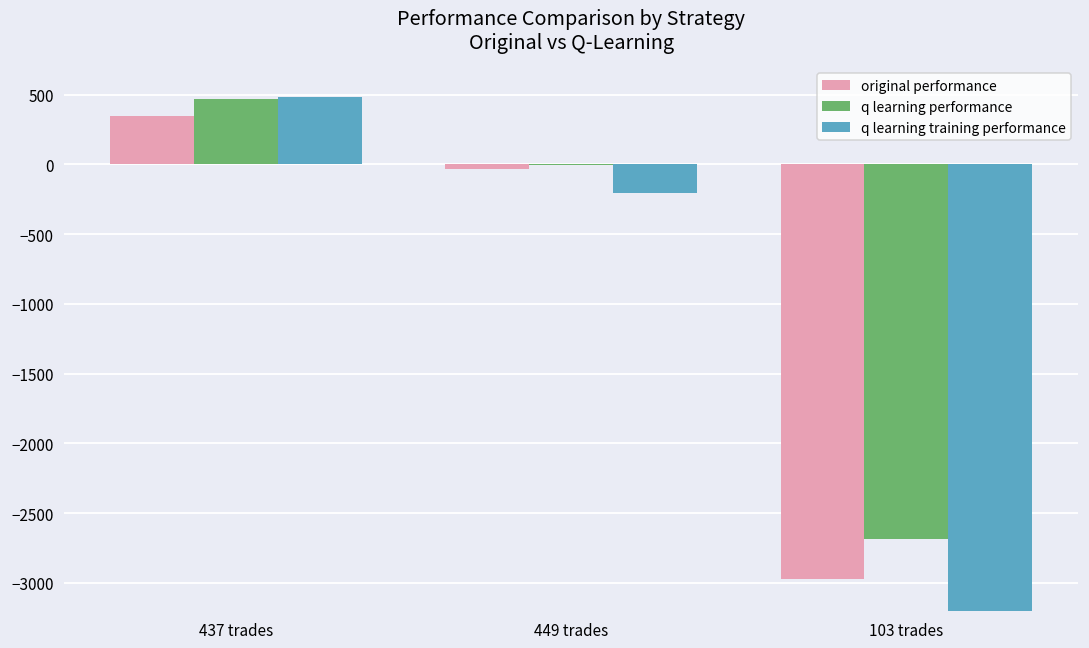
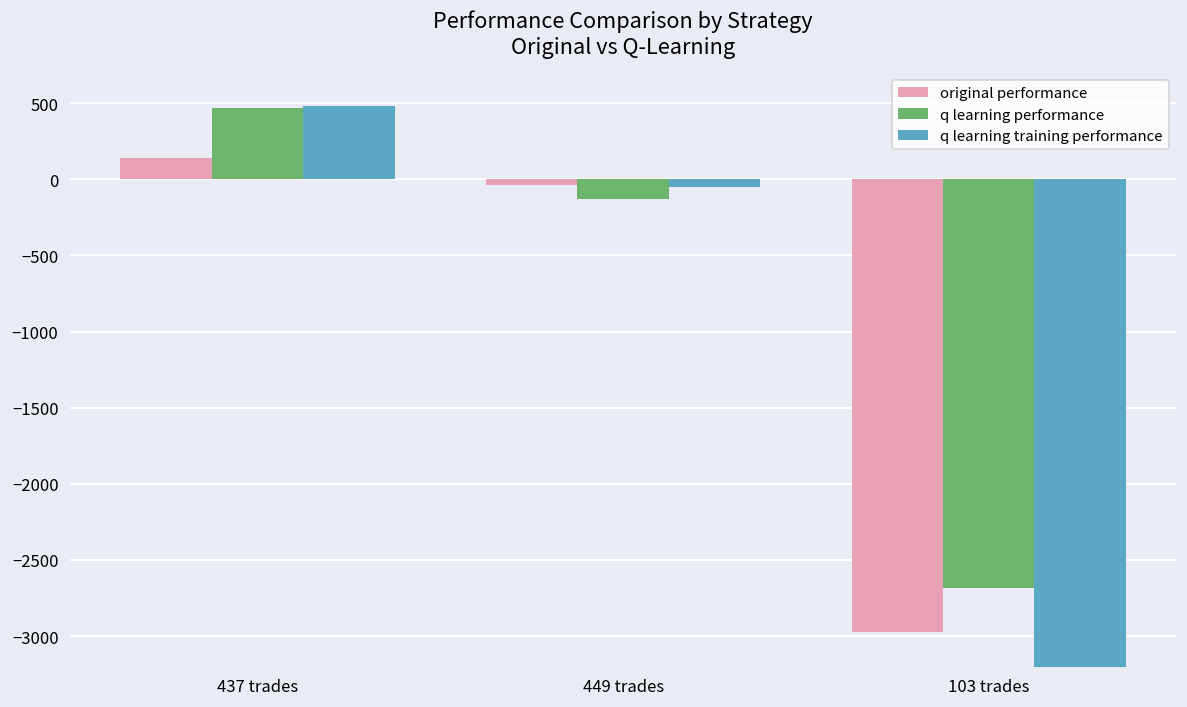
original performance, 437 trades: 350 -> 140
q learning performance, 449 trades: -10 -> -130
q learning training performance, 449 trades: -200 -> -50
